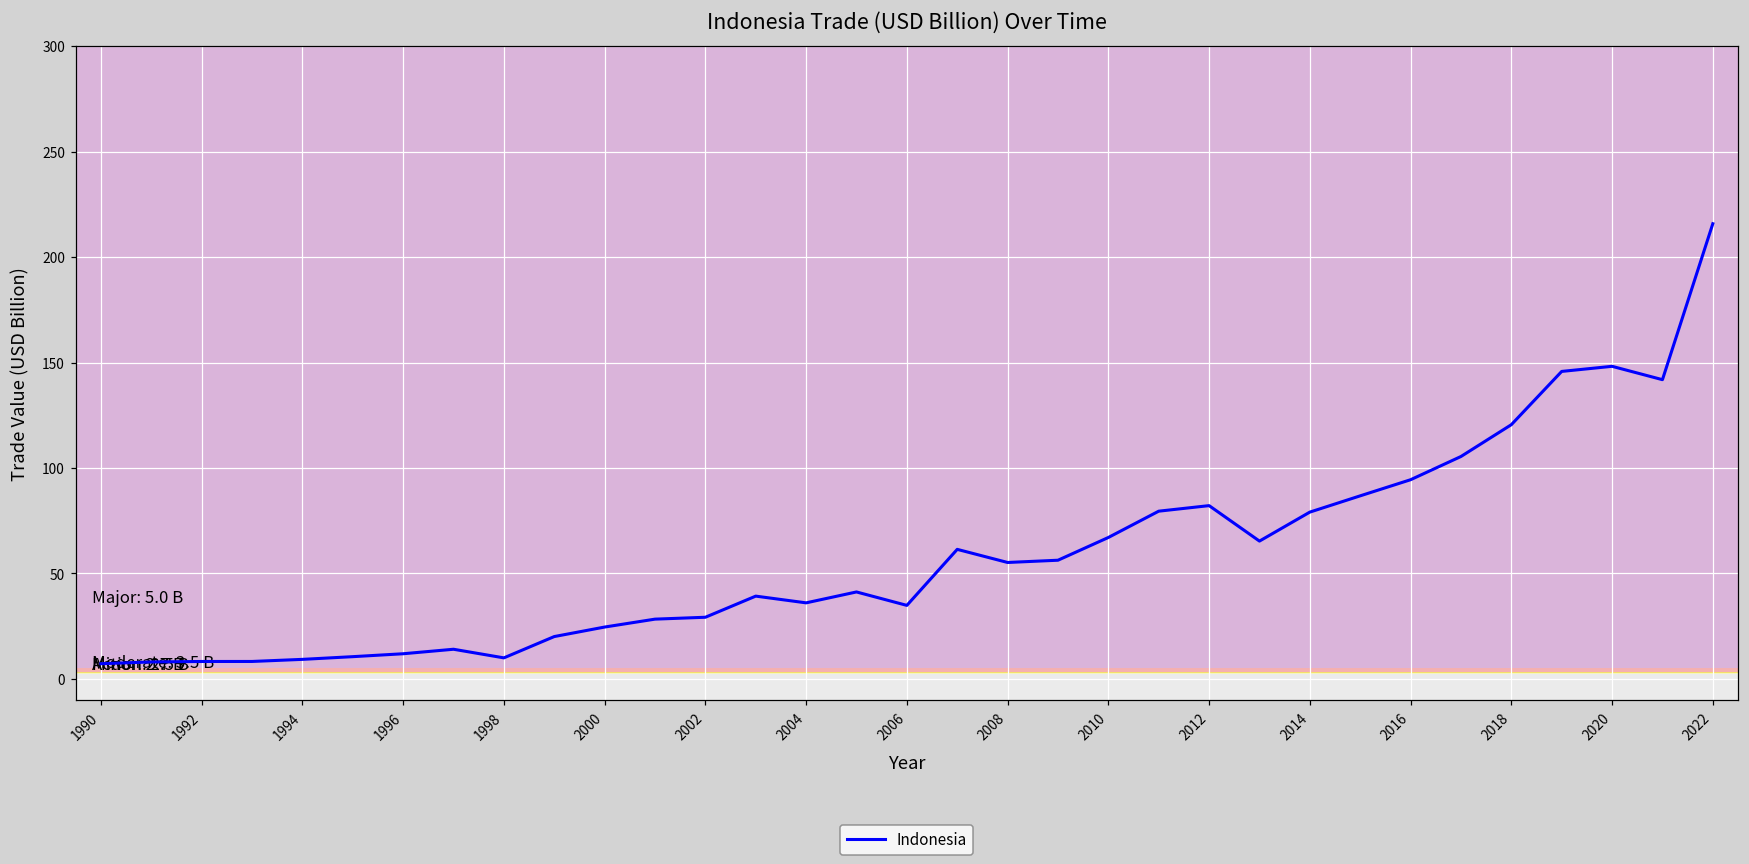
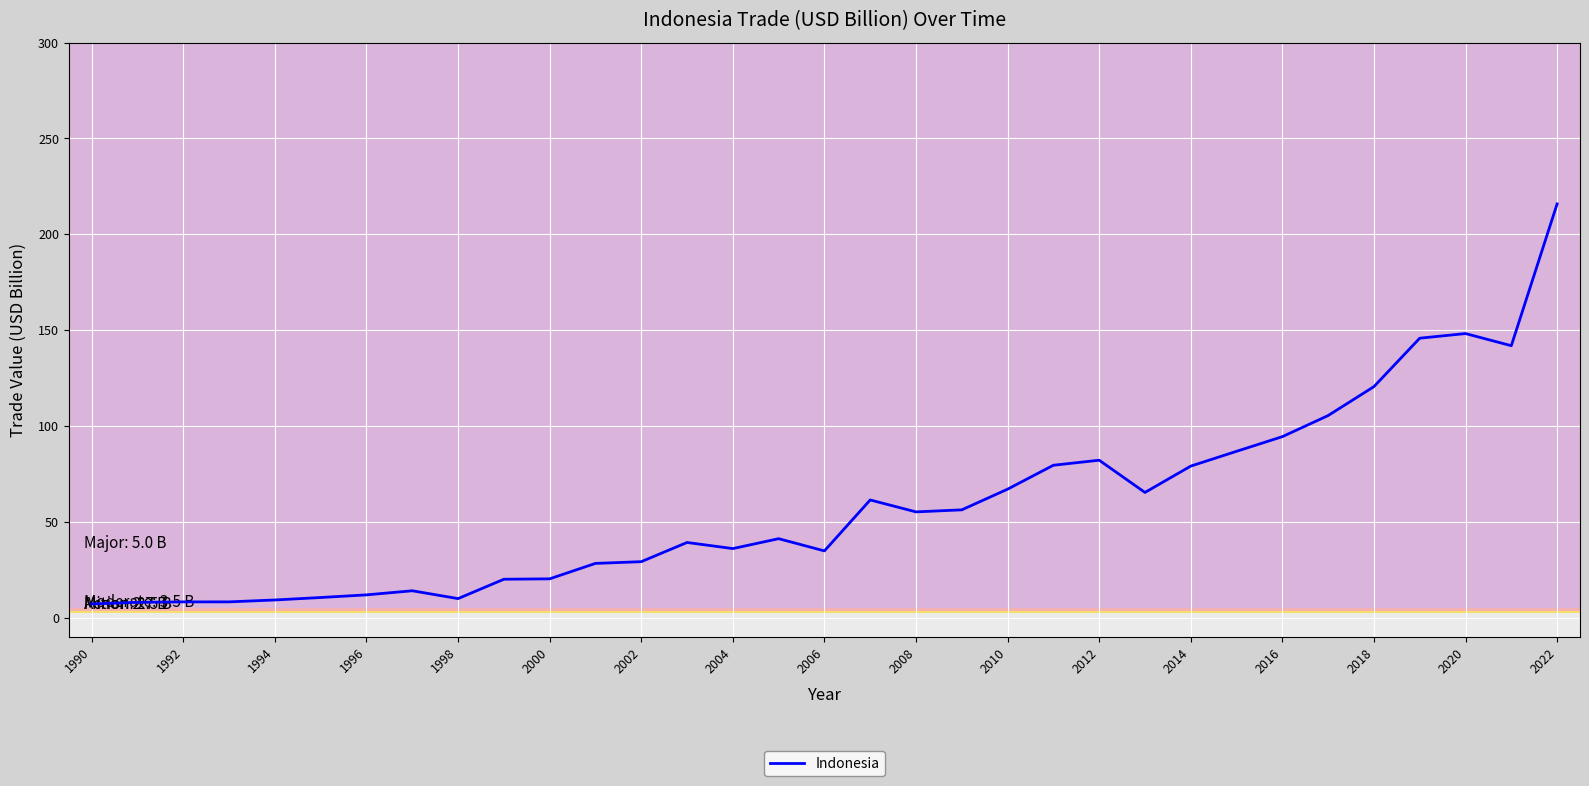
2000: 25 -> 20
